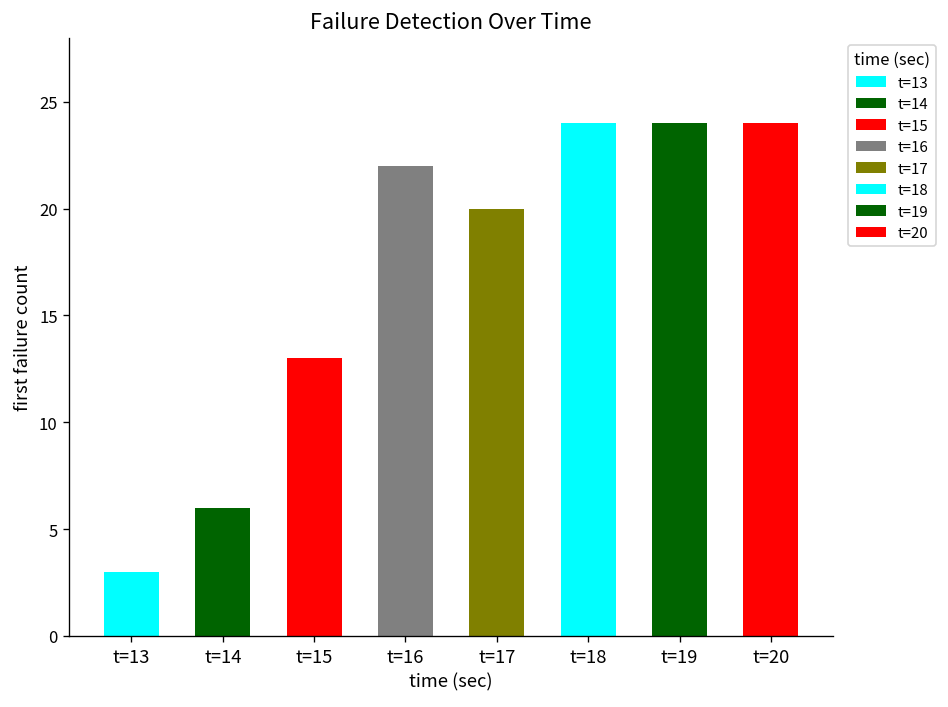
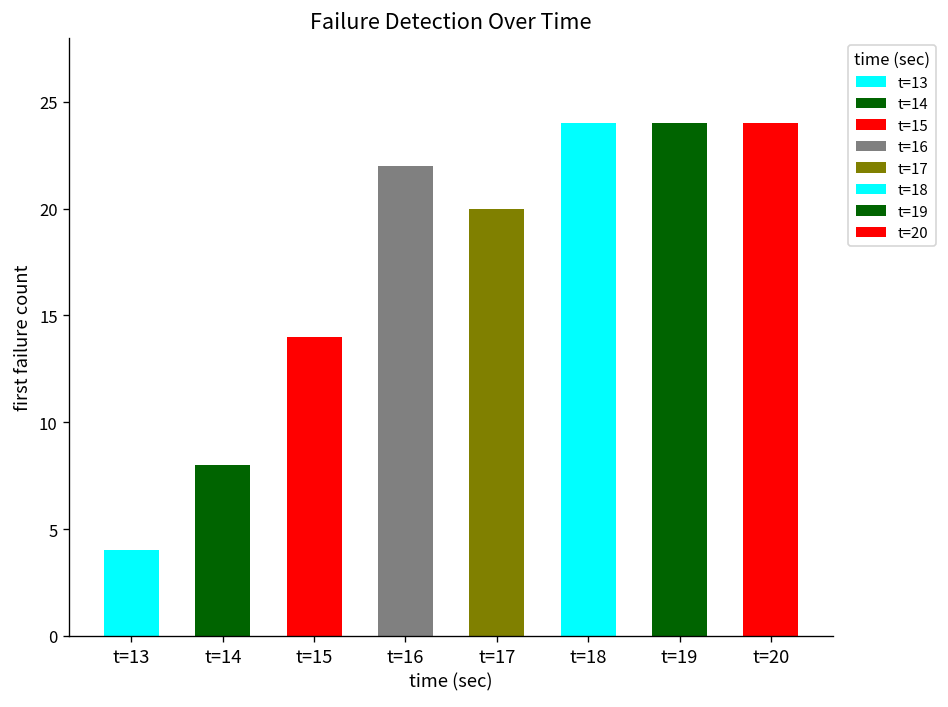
t=13: 3 -> 4
t=14: 6 -> 8
t=15: 13 -> 14
